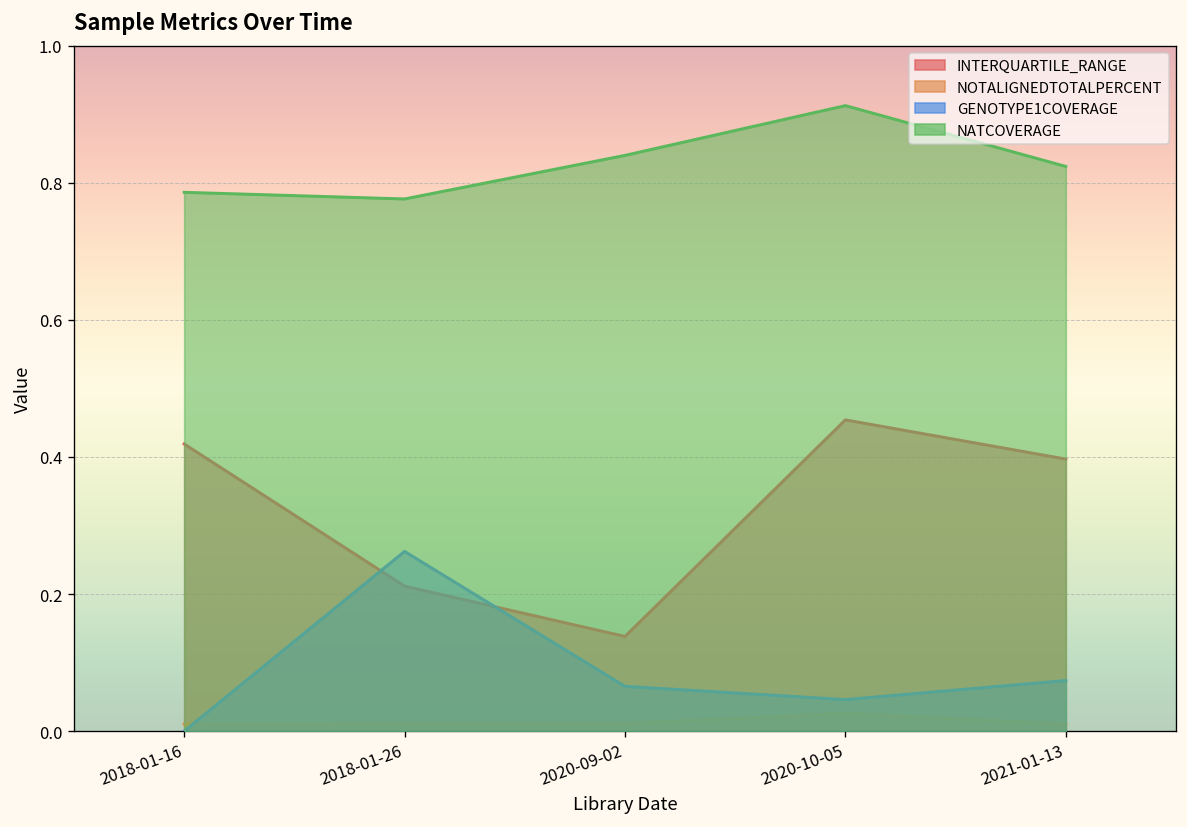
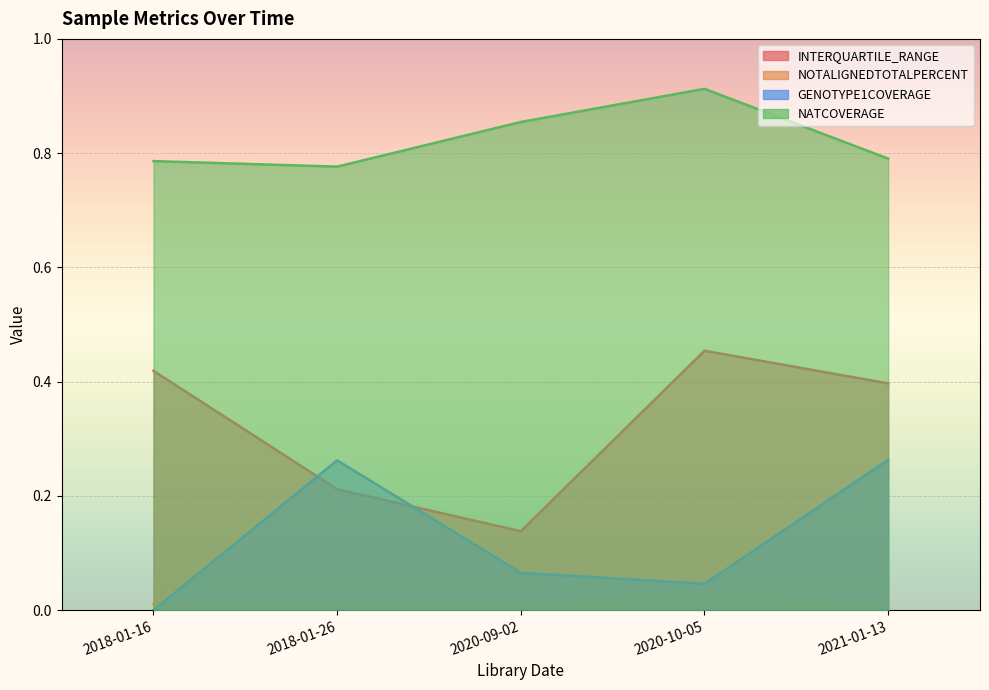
NATCOVERAGE, 2020-09-02: 0.84 -> 0.85
GENOTYPE1COVERAGE, 2021-01-13: 0.07 -> 0.26
NATCOVERAGE, 2021-01-13: 0.82 -> 0.79
